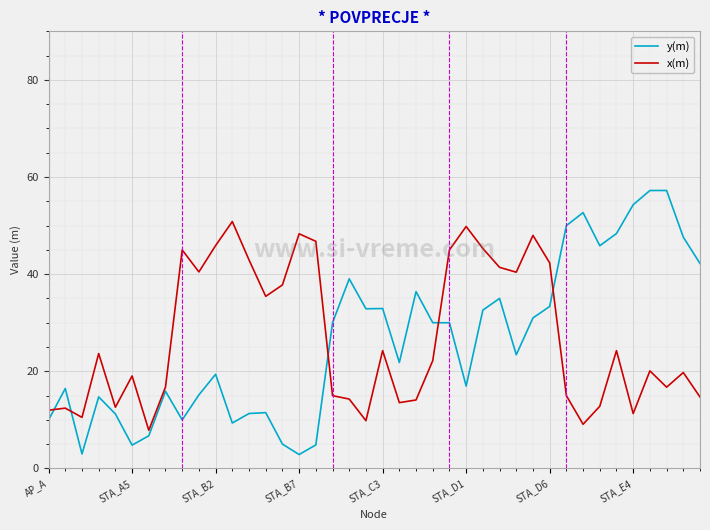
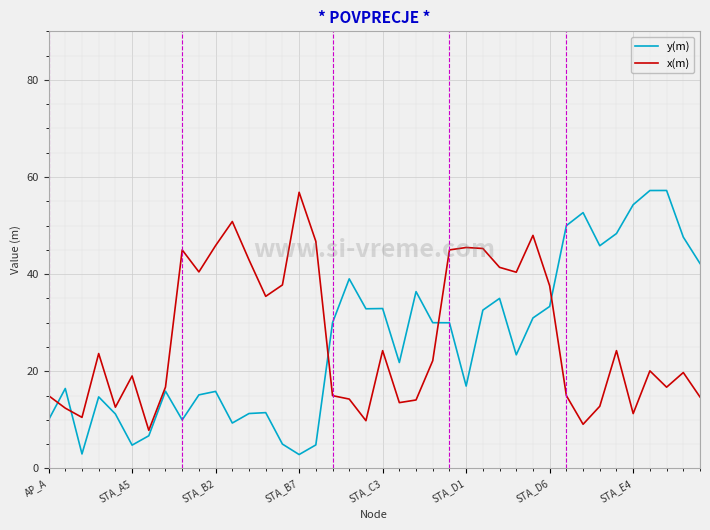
x(m), AP_A: 12 -> 15
y(m), STA_B2: 19 -> 16
x(m), STA_B7: 48 -> 57
x(m), STA_D1: 50 -> 45
x(m), STA_D6: 42 -> 38
